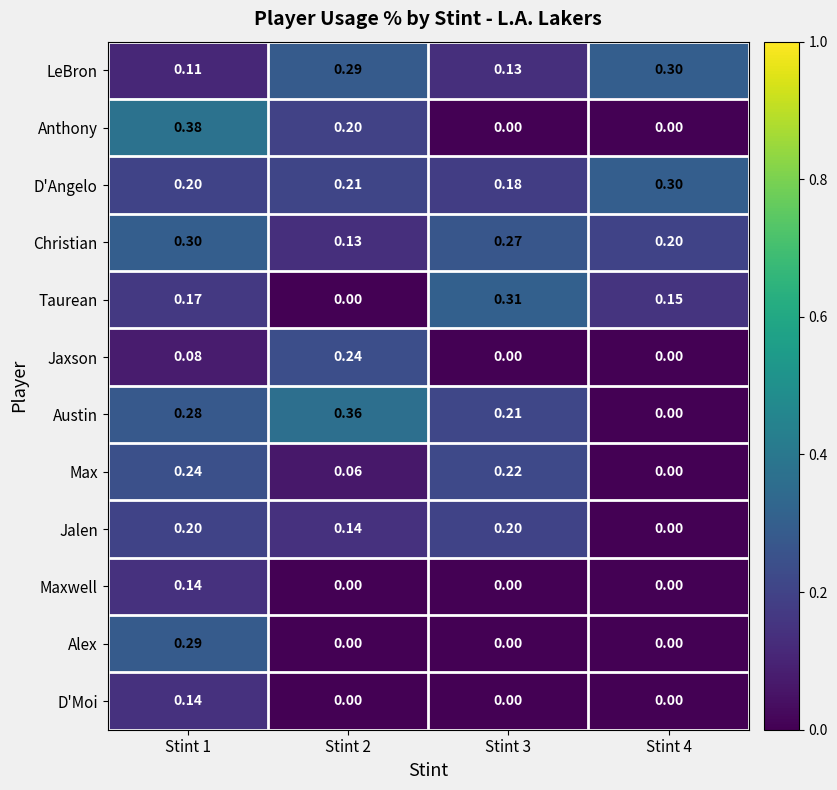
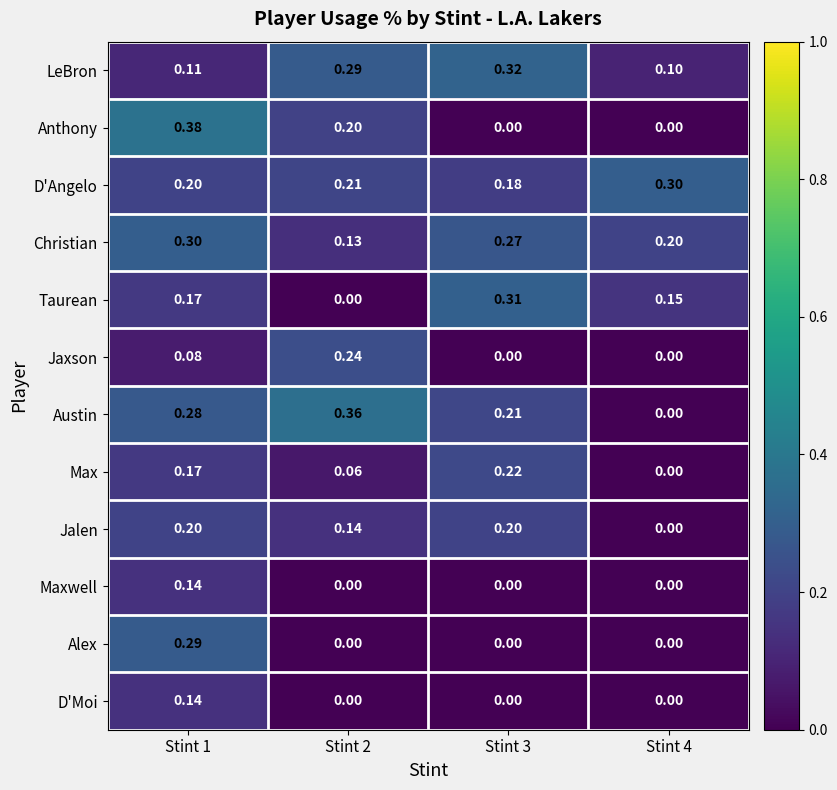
LeBron, Stint 3: 0.13 -> 0.32
LeBron, Stint 4: 0.30 -> 0.10
Max, Stint 1: 0.24 -> 0.17
